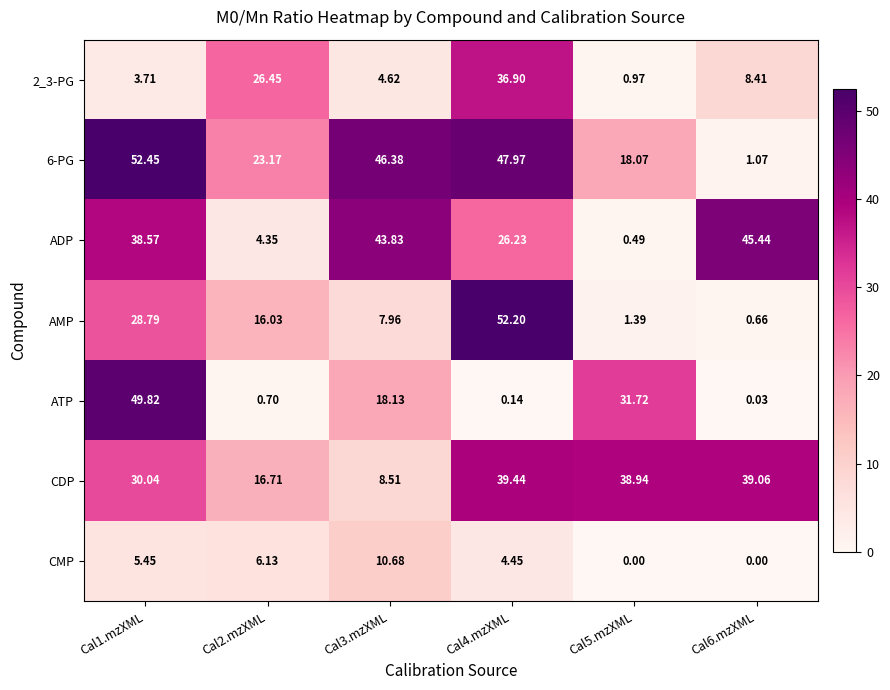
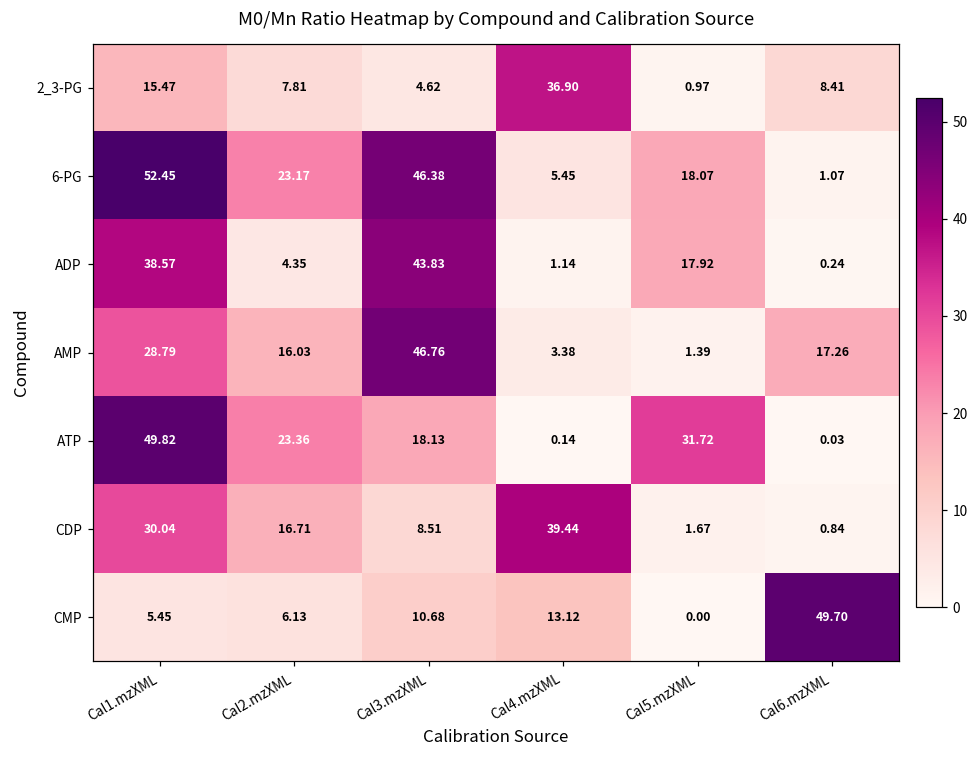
2_3-PG, Cal1.mzXML: 3.71 -> 15.47
2_3-PG, Cal2.mzXML: 26.45 -> 7.81
6-PG, Cal4.mzXML: 47.97 -> 5.45
ADP, Cal4.mzXML: 26.23 -> 1.14
ADP, Cal5.mzXML: 0.49 -> 17.92
ADP, Cal6.mzXML: 45.44 -> 0.24
AMP, Cal3.mzXML: 7.96 -> 46.76
AMP, Cal4.mzXML: 52.20 -> 3.38
AMP, Cal6.mzXML: 0.66 -> 17.26
ATP, Cal2.mzXML: 0.70 -> 23.36
CDP, Cal5.mzXML: 38.94 -> 1.67
CDP, Cal6.mzXML: 39.06 -> 0.84
CMP, Cal4.mzXML: 4.45 -> 13.12
CMP, Cal6.mzXML: 0.00 -> 49.70
